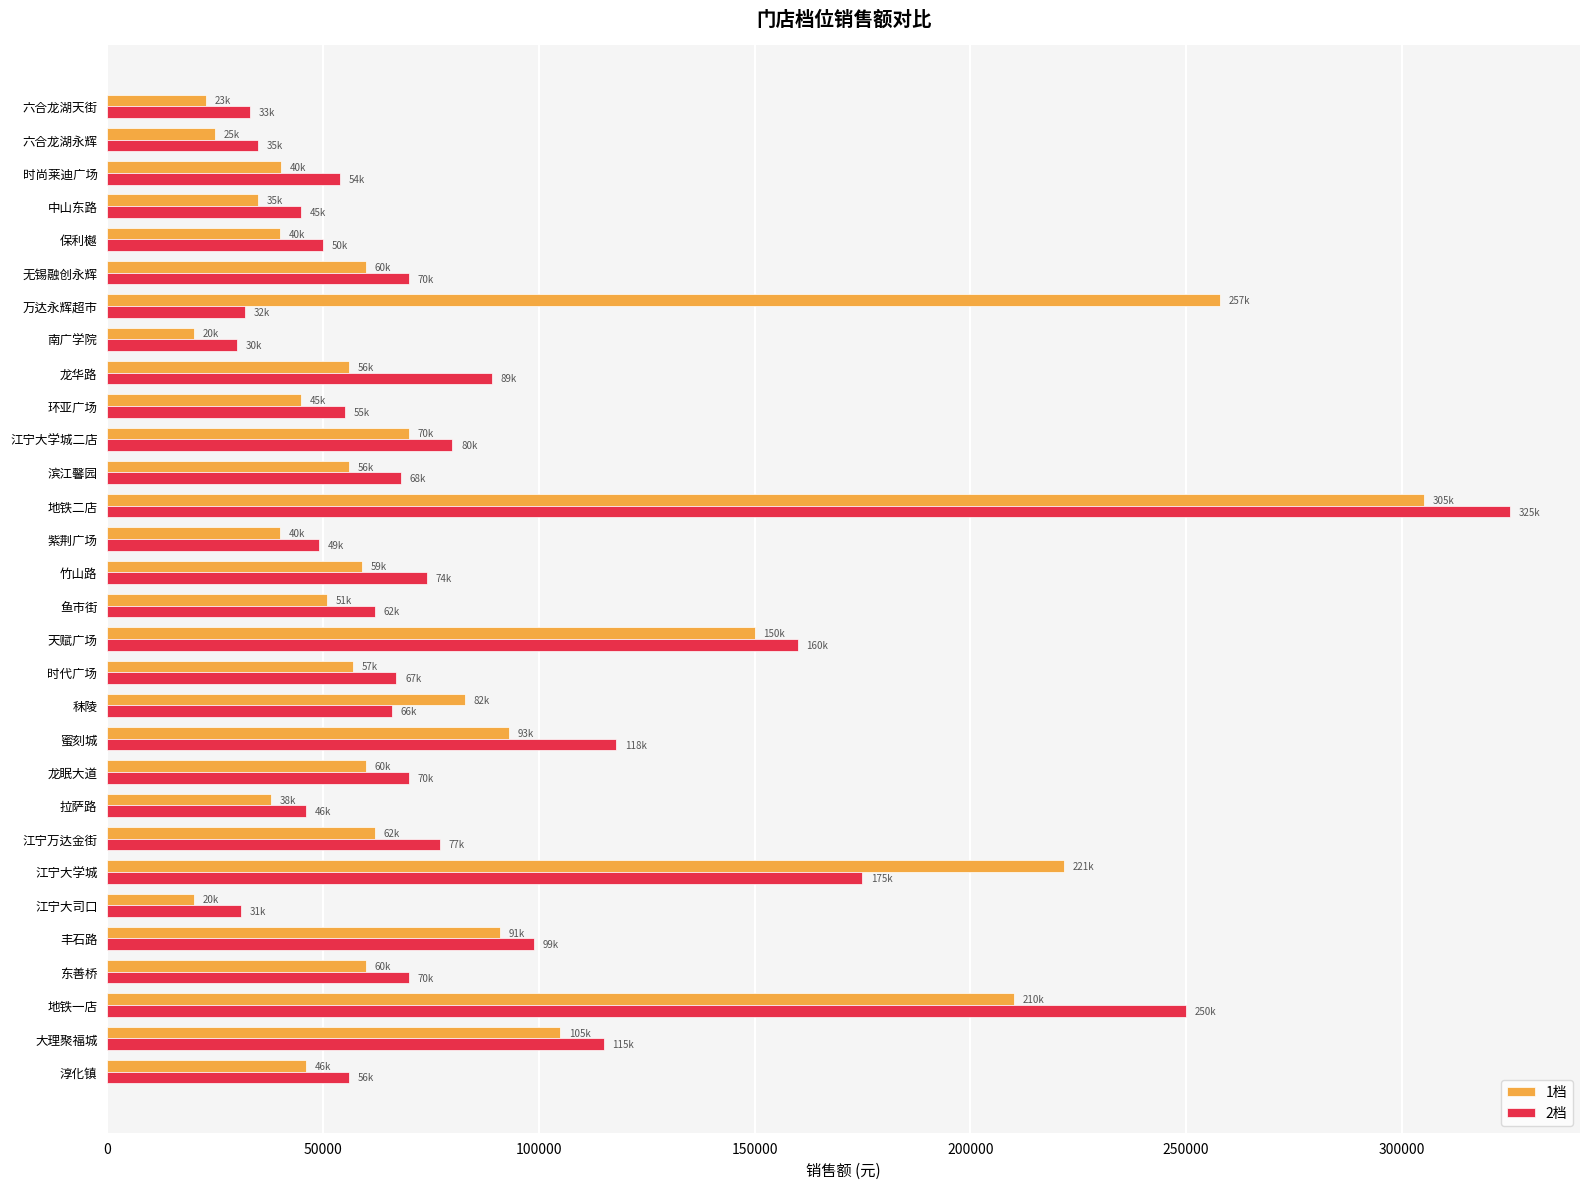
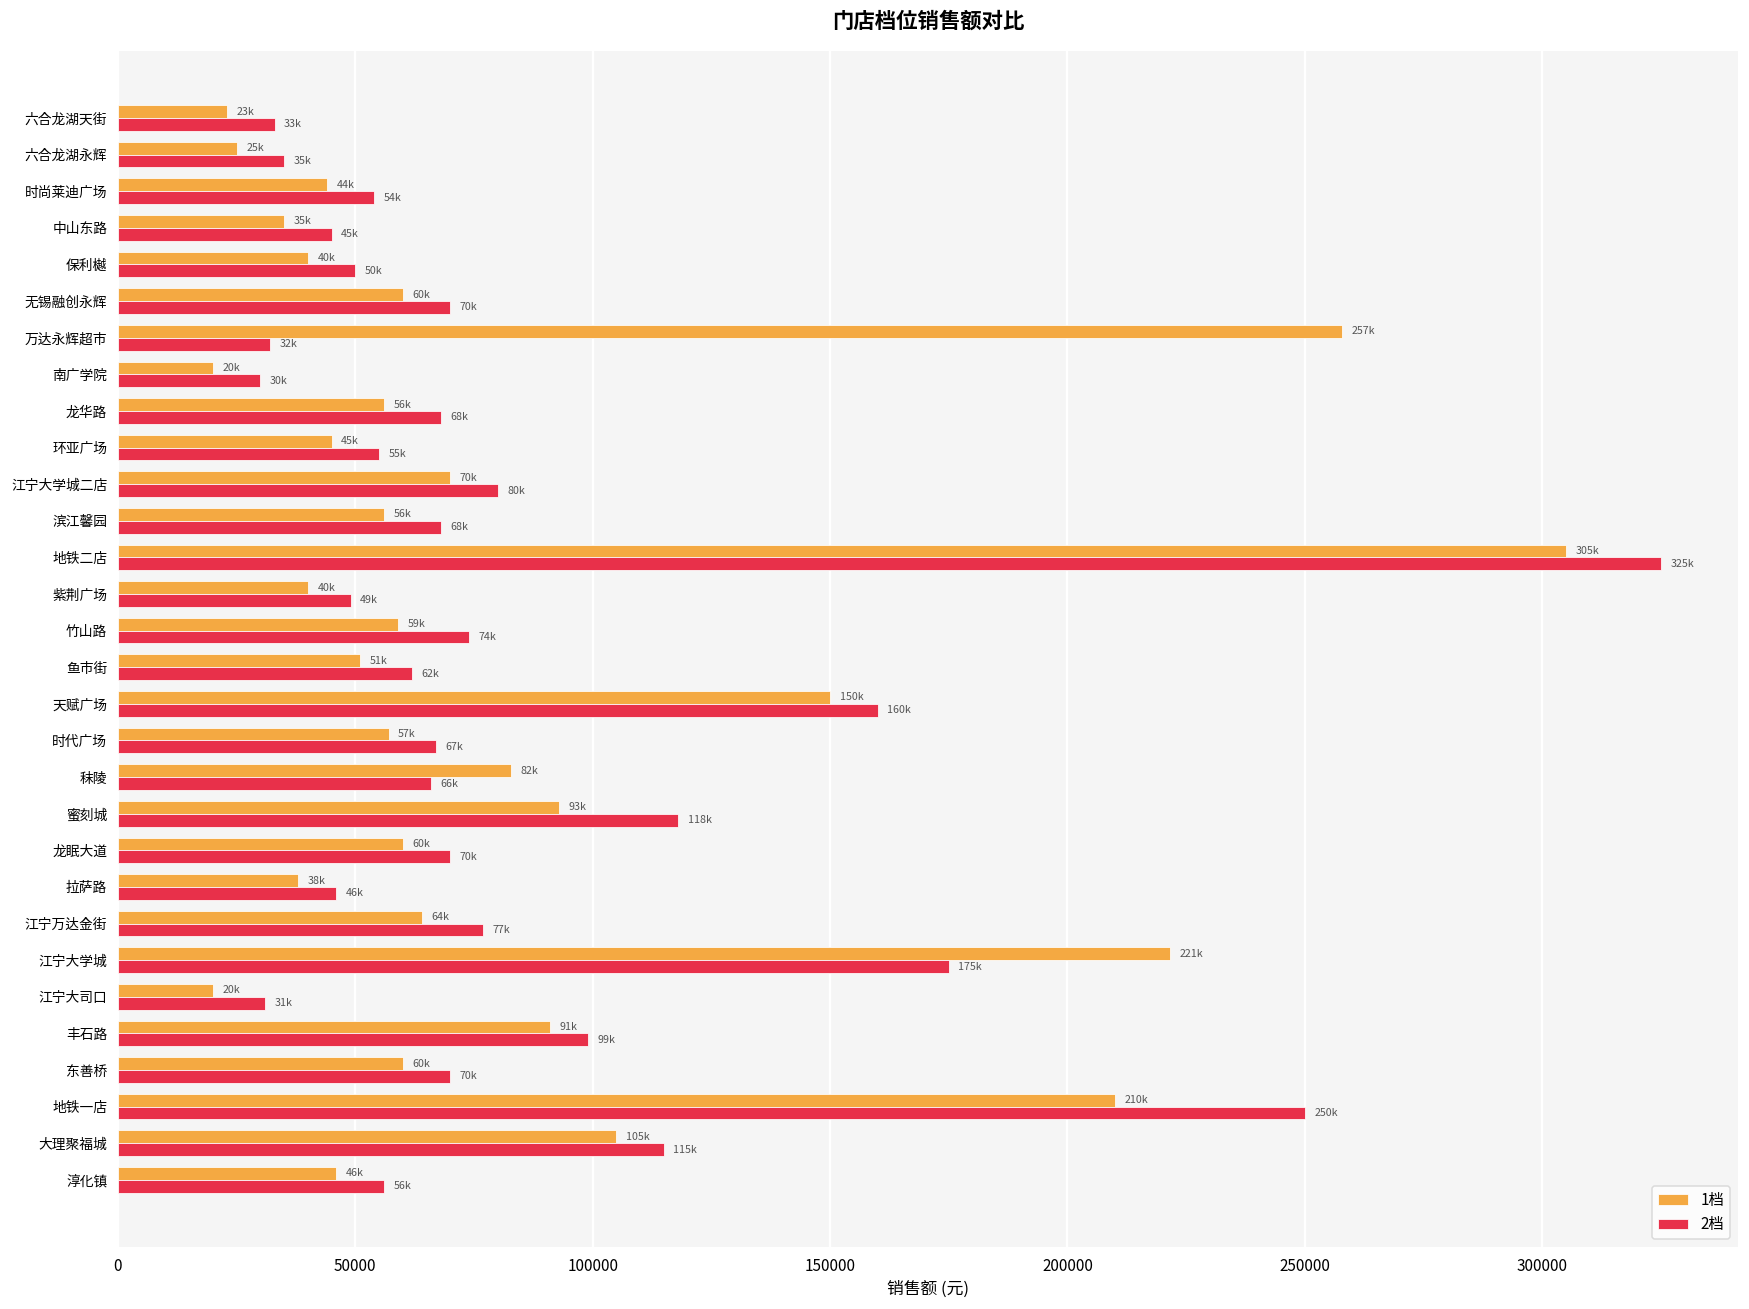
1档, 时尚莱迪广场: 40k -> 44k
2档, 龙华路: 89k -> 68k
1档, 江宁万达金街: 62k -> 64k
